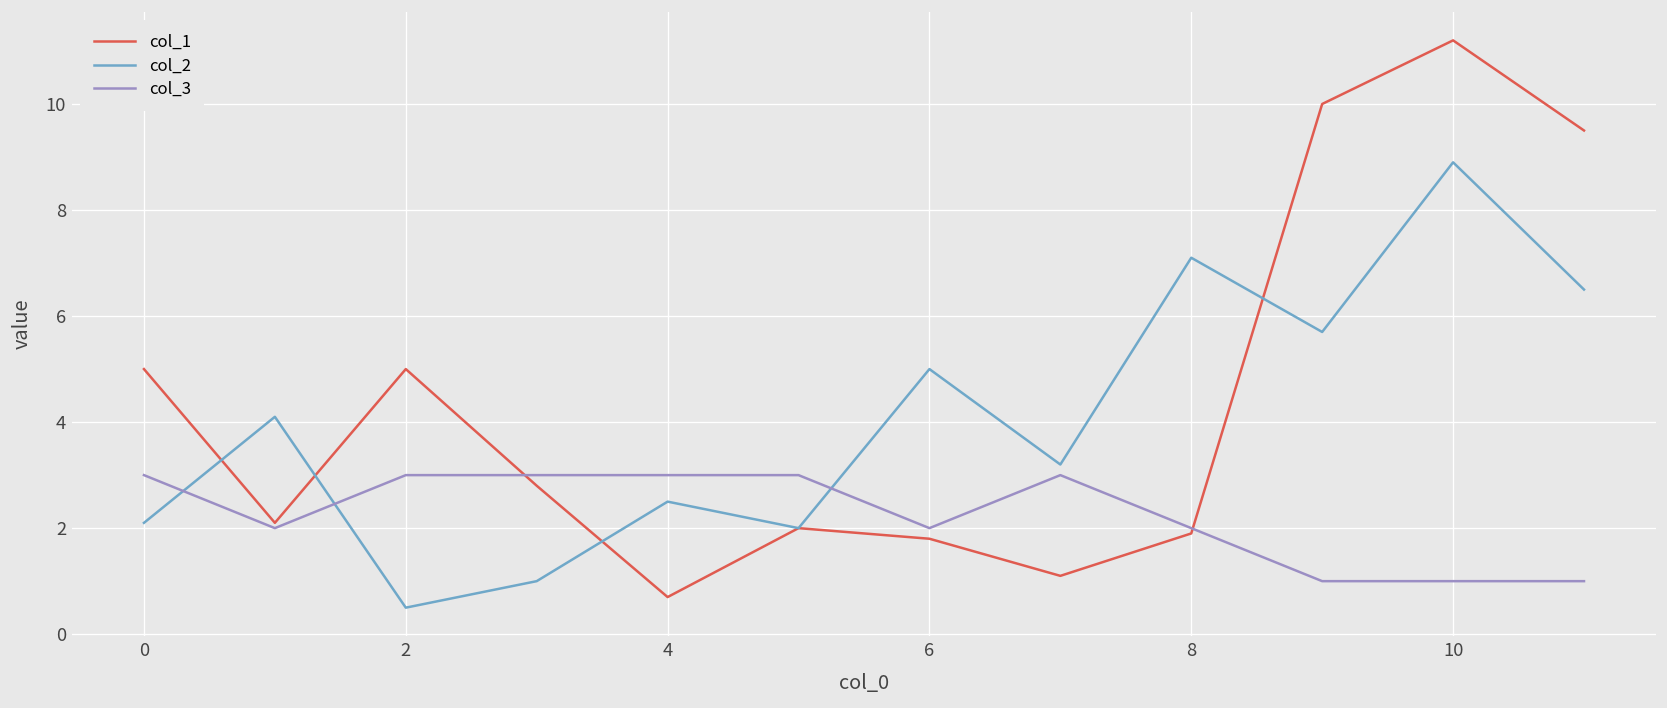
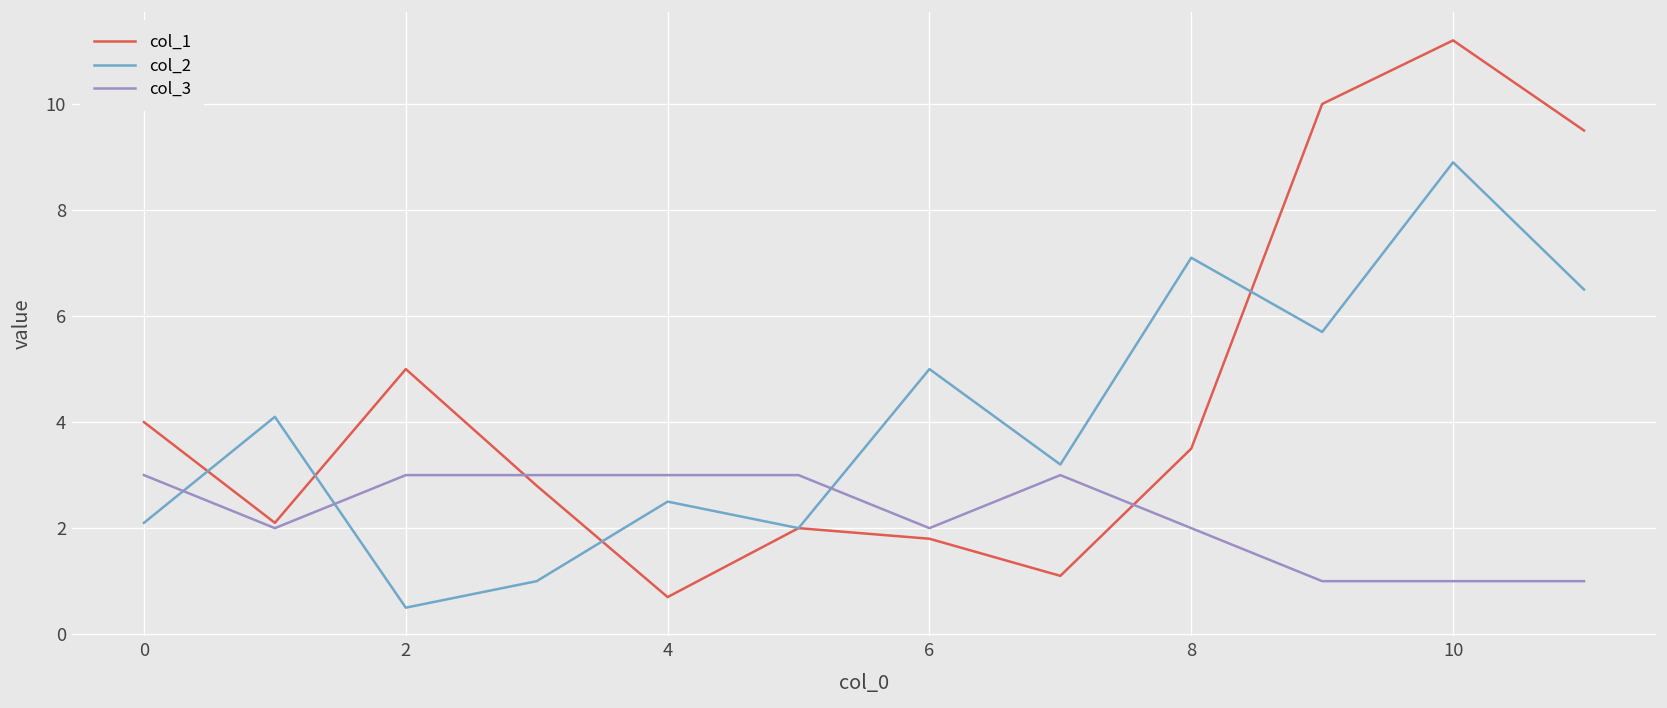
col_1, 0: 5 -> 4
col_1, 8: 1.9 -> 3.5
